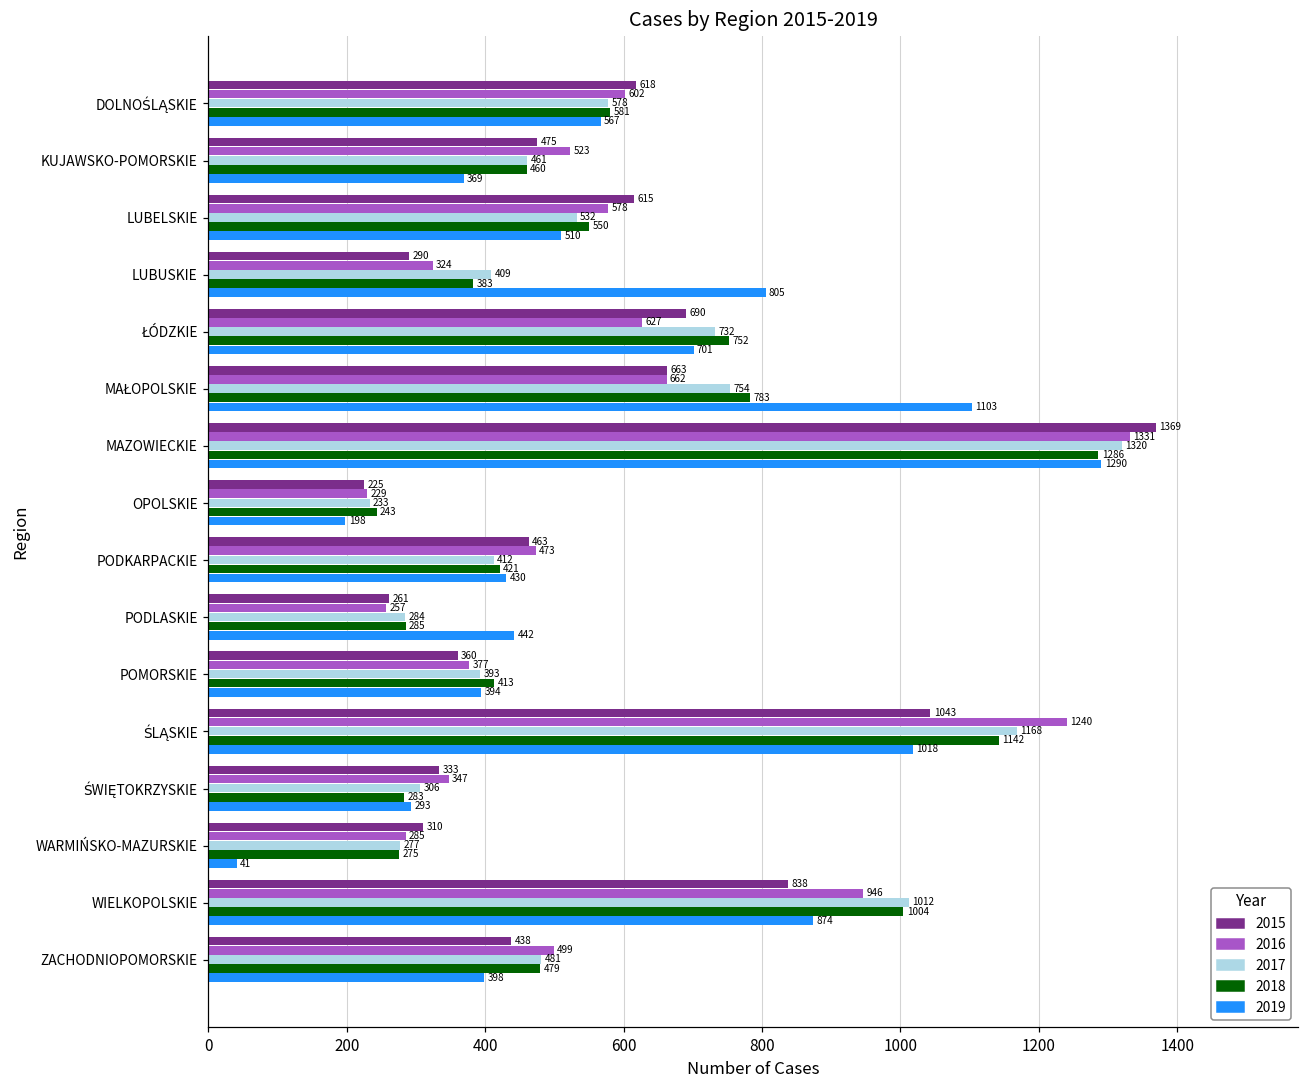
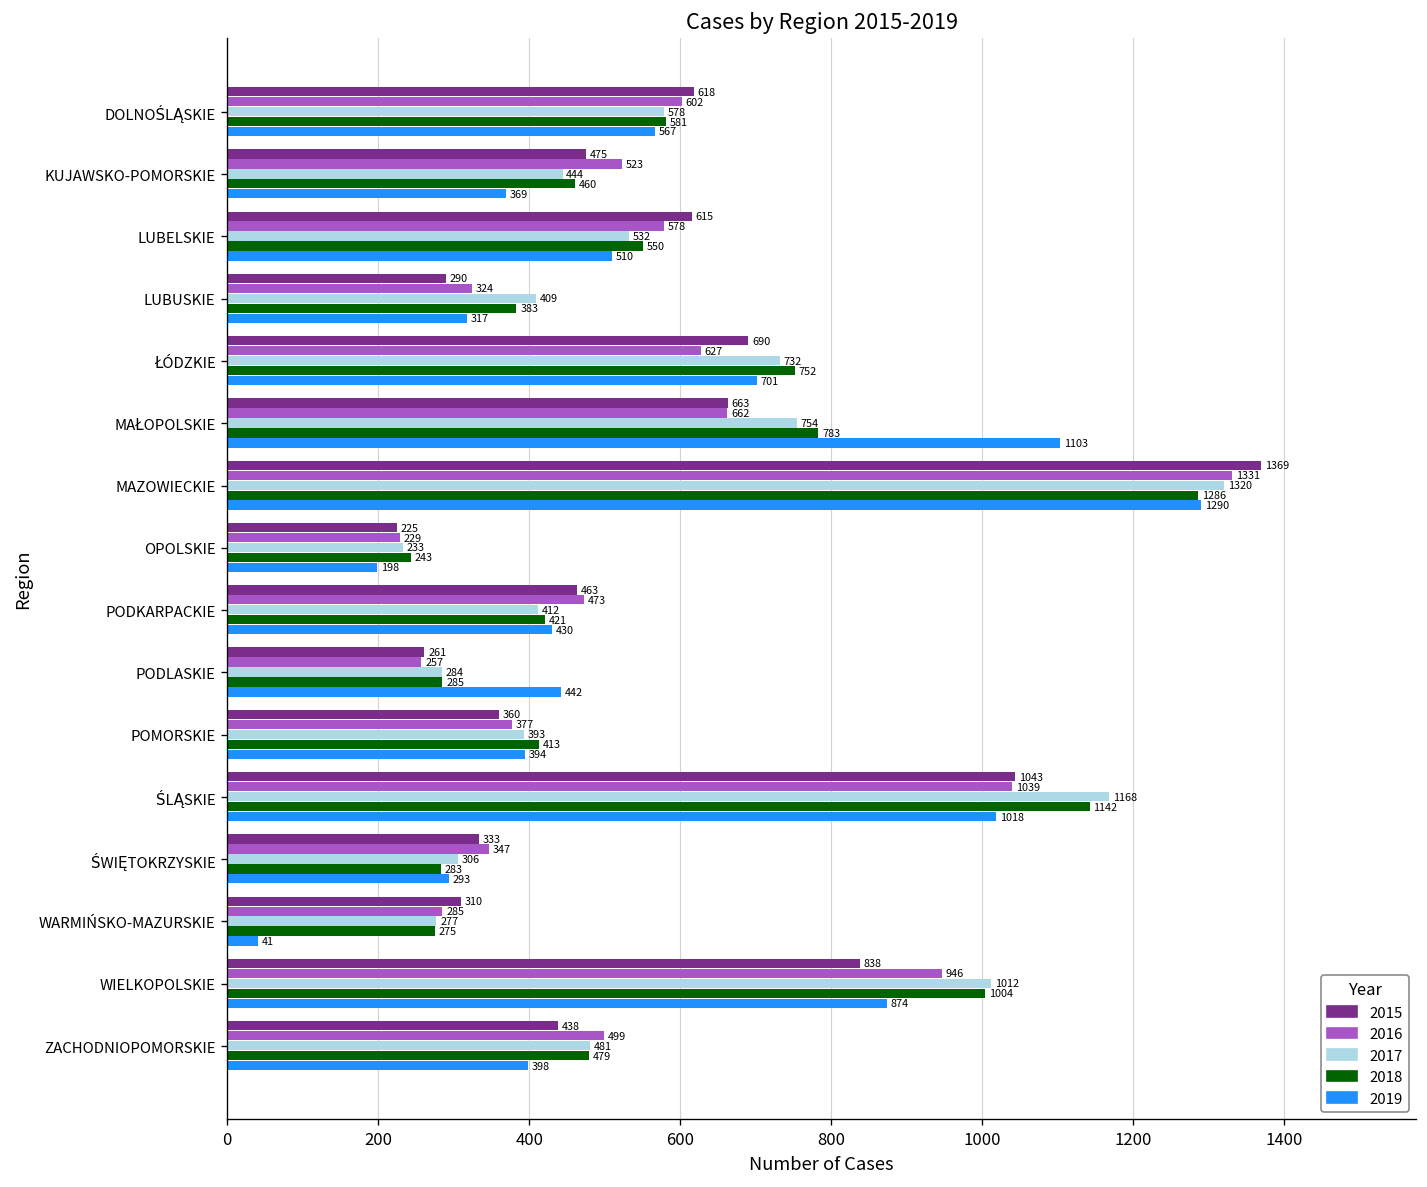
2017, KUJAWSKO-POMORSKIE: 461 -> 444
2019, LUBUSKIE: 805 -> 317
2016, ŚLĄSKIE: 1240 -> 1039
